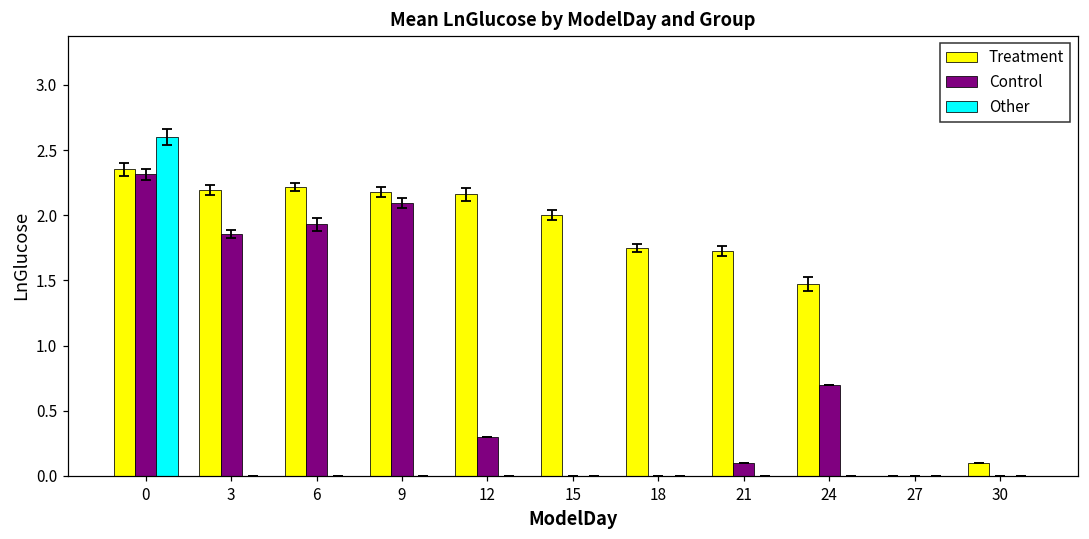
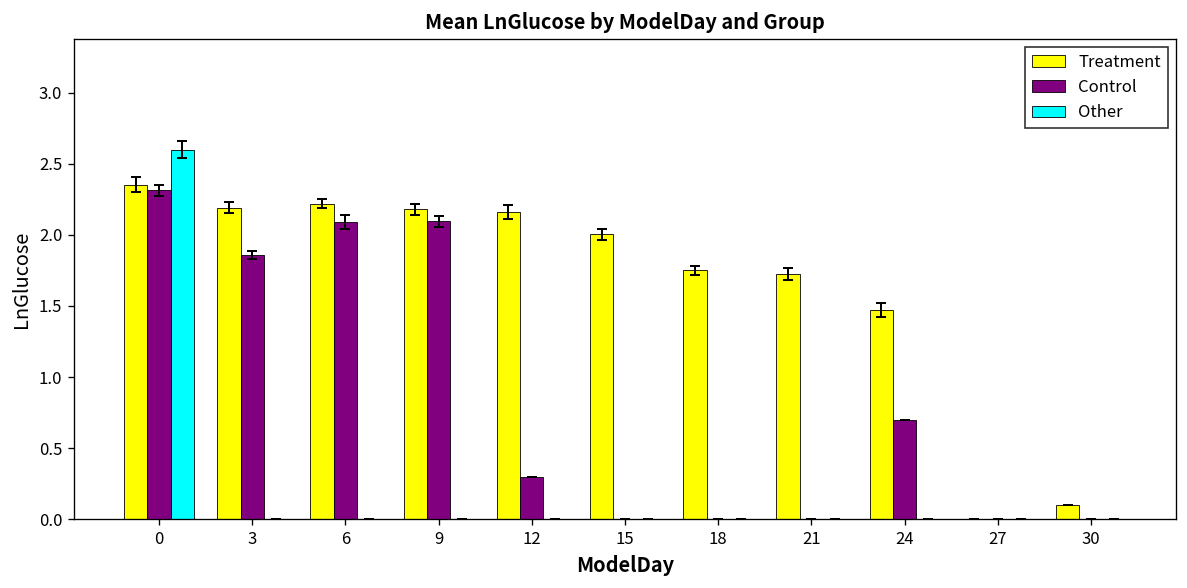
Control, 6: 1.93 -> 2.09
Control, 21: 0.1 -> 0.0
